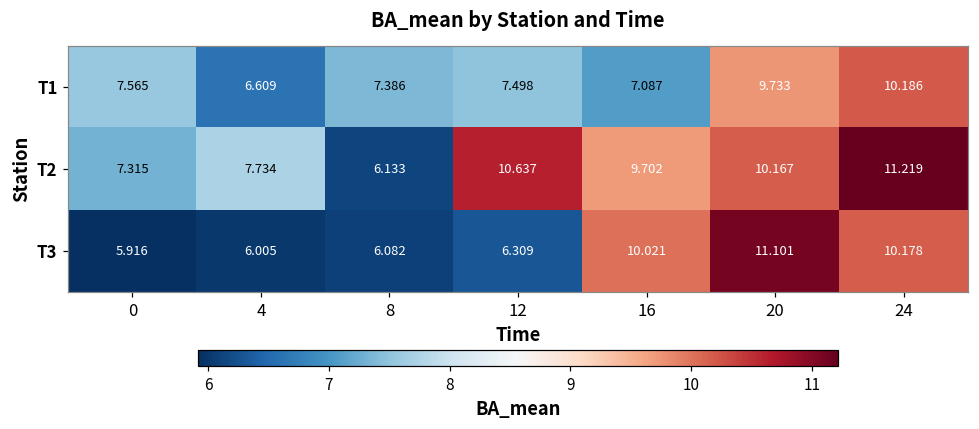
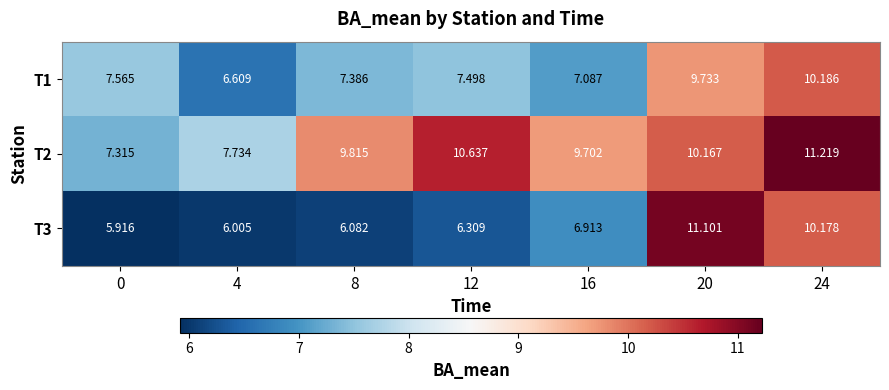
T2, 8: 6.133 -> 9.815
T3, 16: 10.021 -> 6.913
